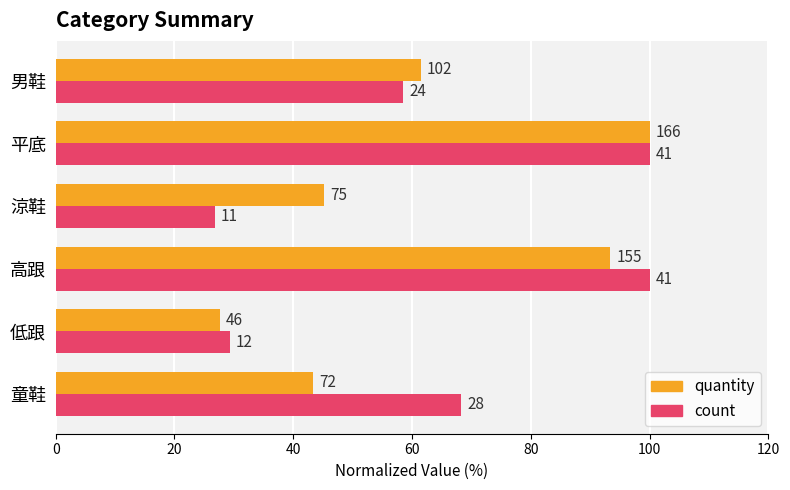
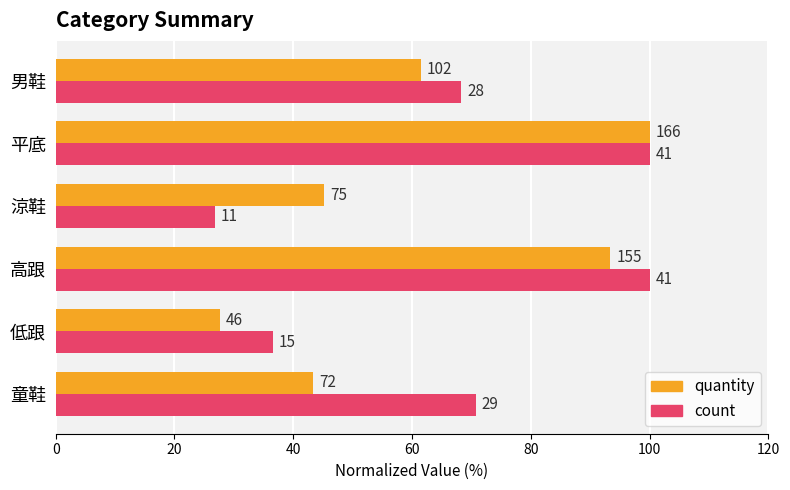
count, 男鞋: 24 -> 28
count, 低跟: 12 -> 15
count, 童鞋: 28 -> 29
